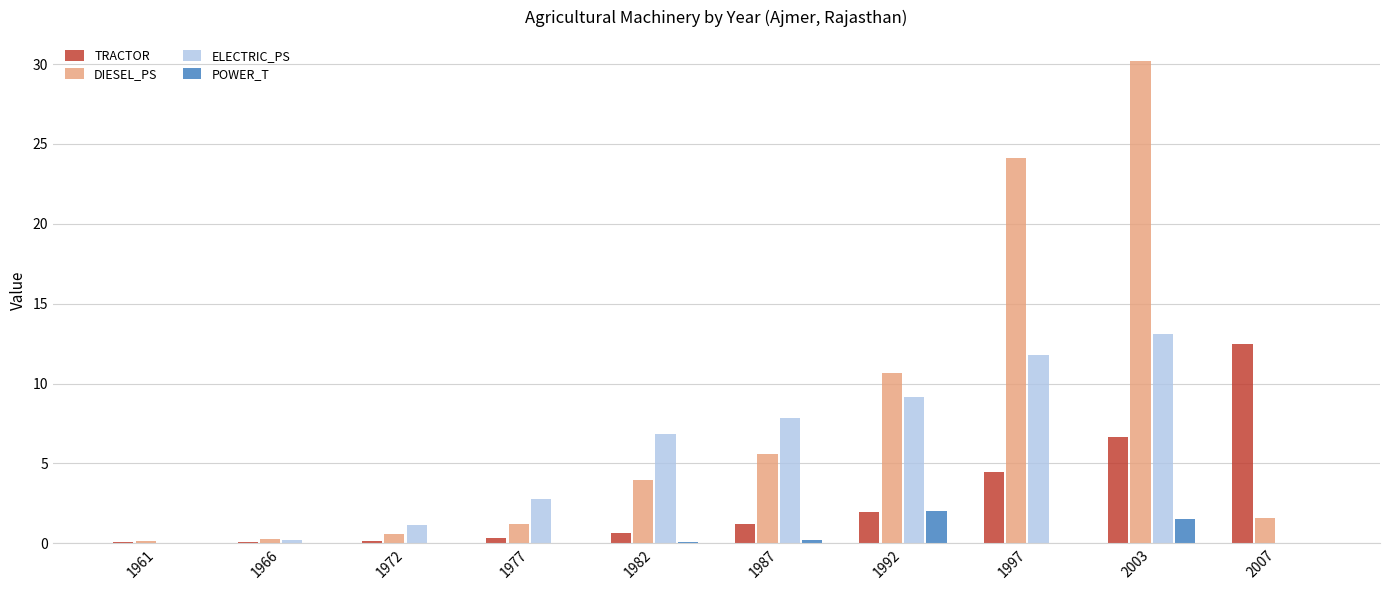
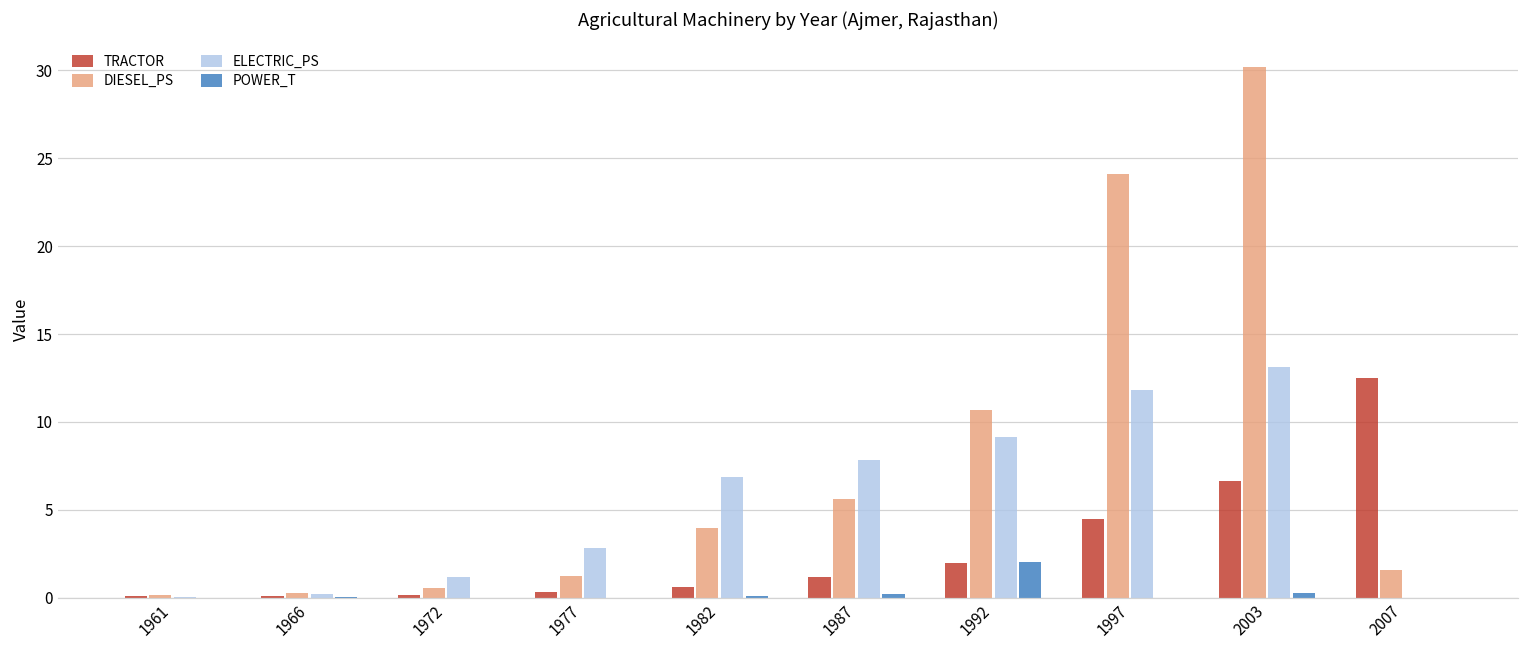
POWER_T, 2003: 1.5 -> 0.3
